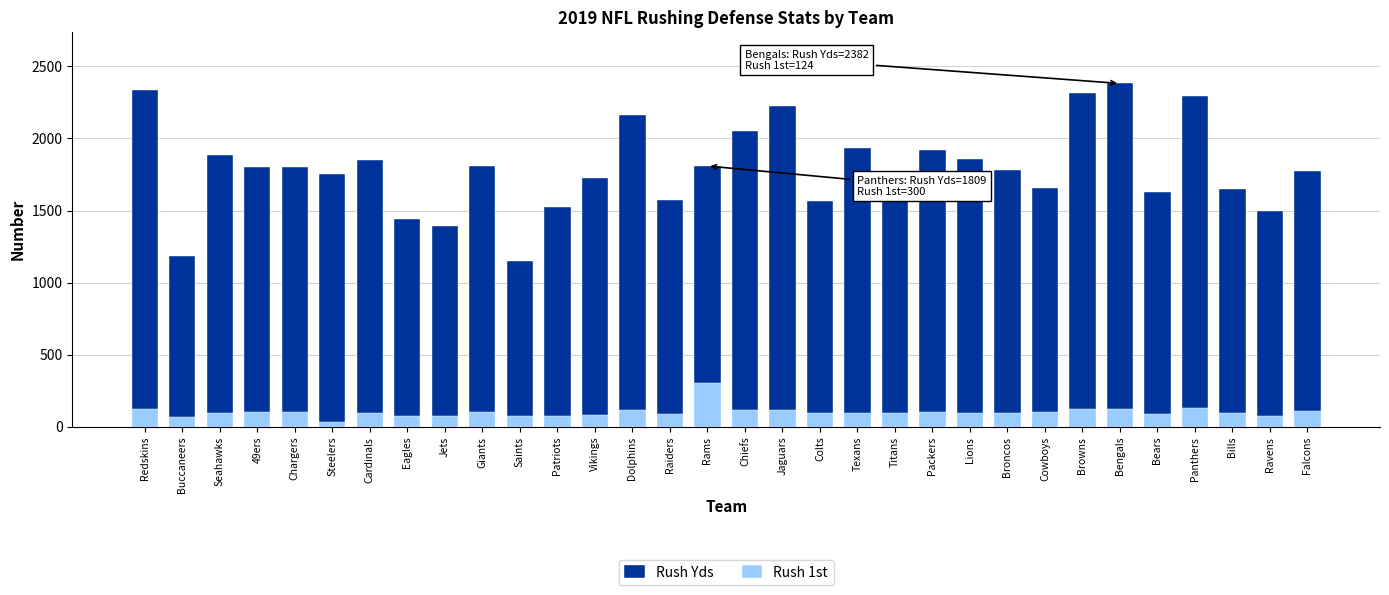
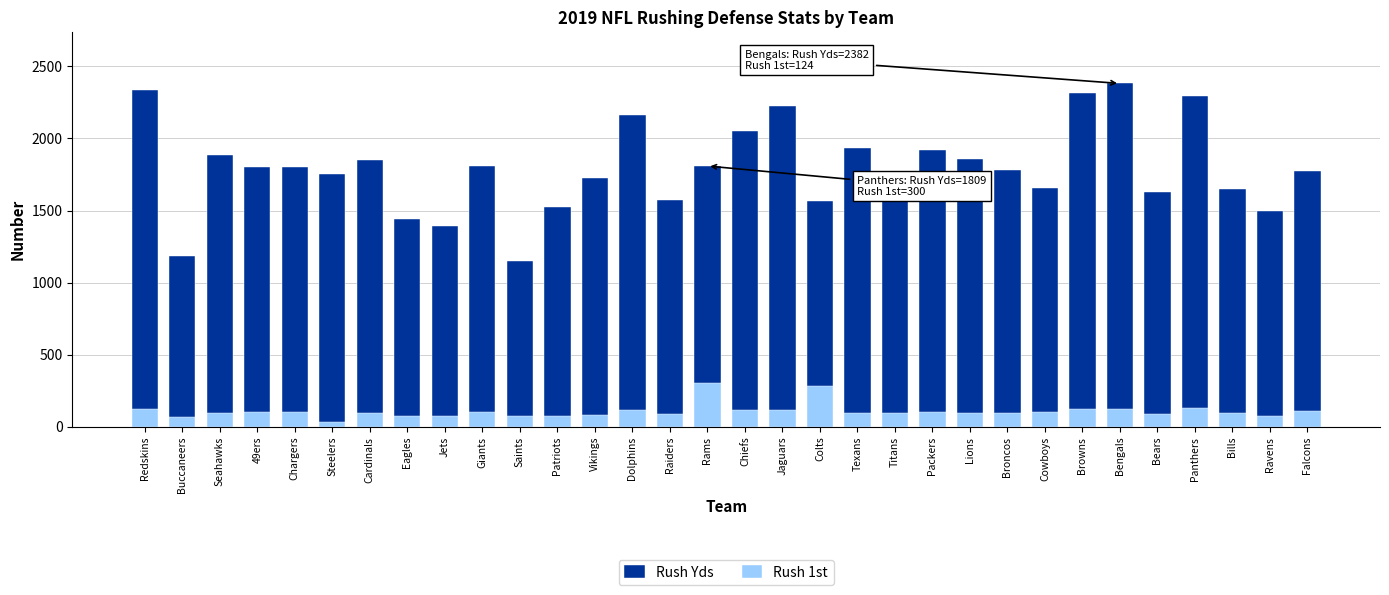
Rush 1st, Colts: 90 -> 280
